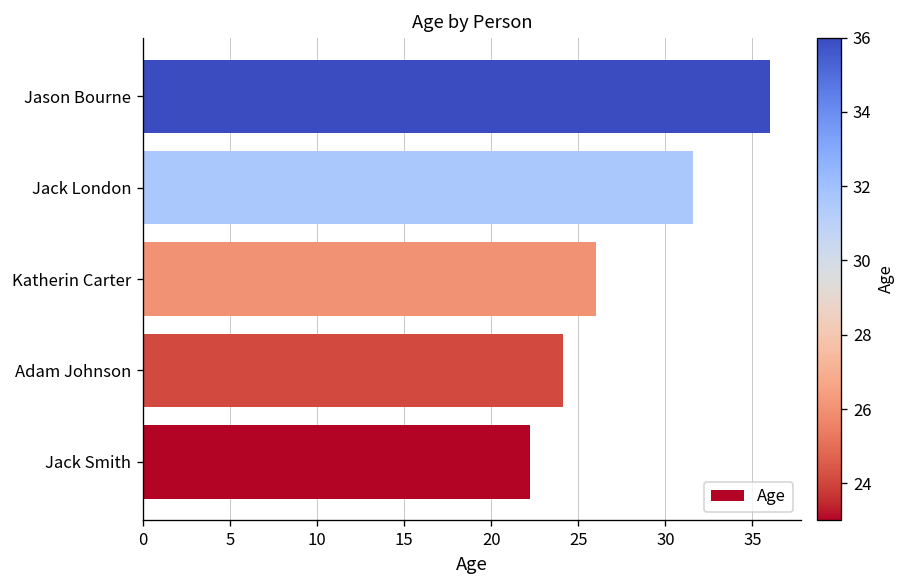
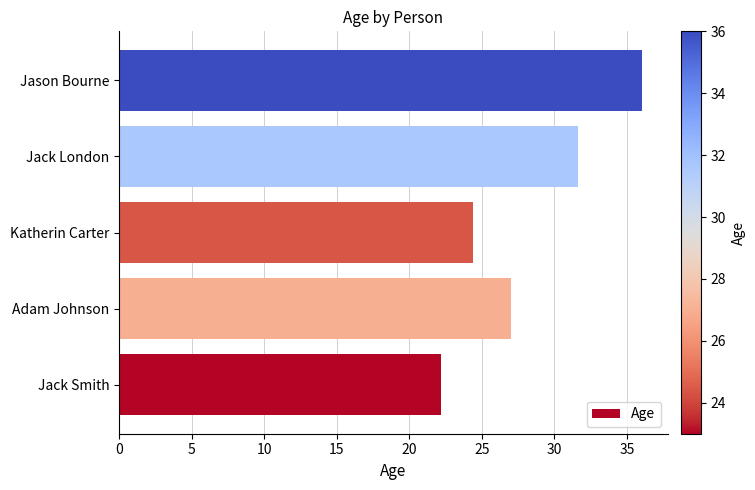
Katherin Carter: 26.0 -> 24.4
Adam Johnson: 24.1 -> 27.0
